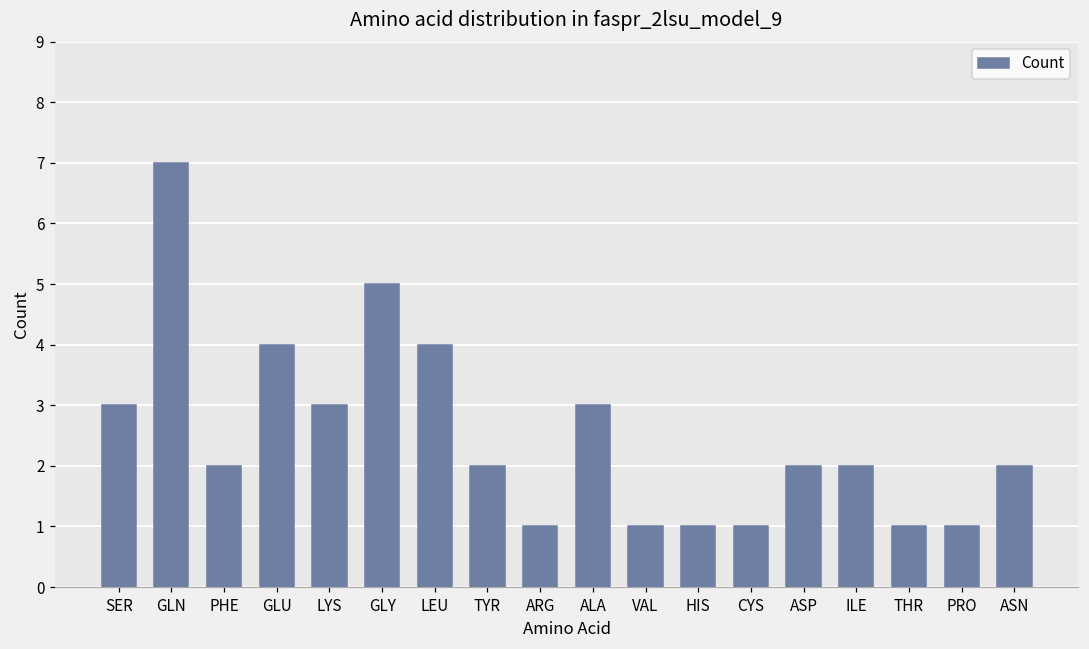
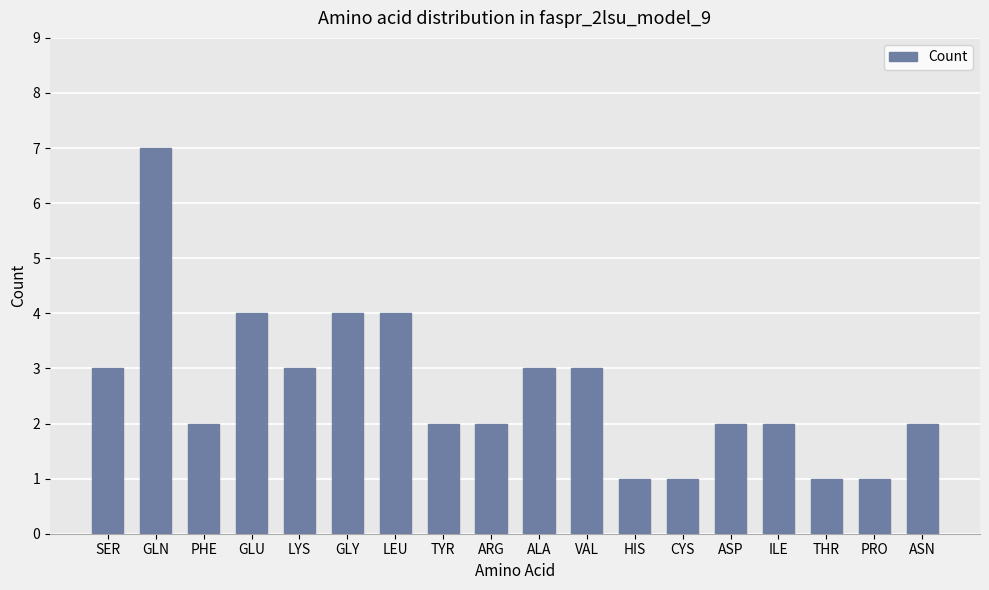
GLY: 5 -> 4
ARG: 1 -> 2
VAL: 1 -> 3
